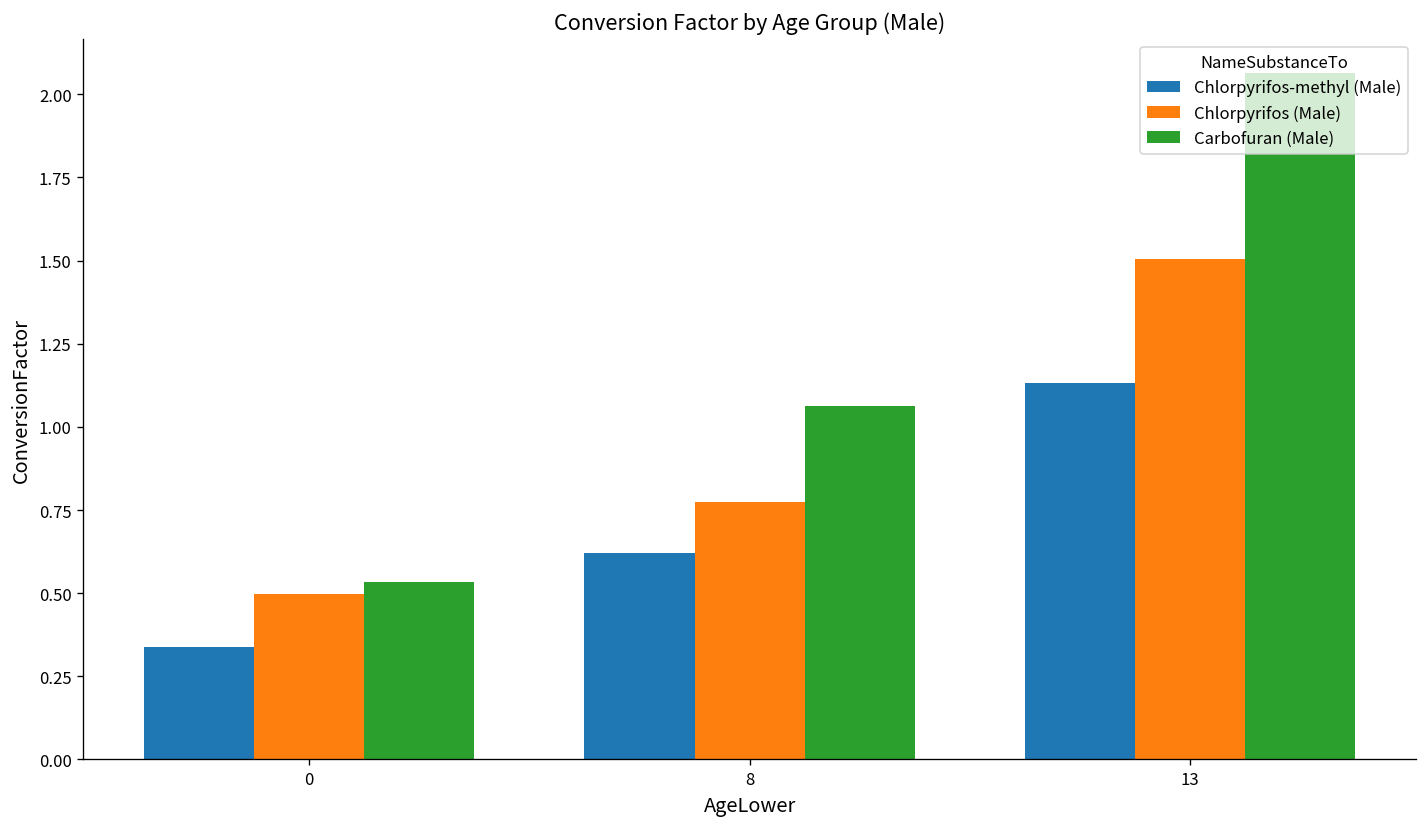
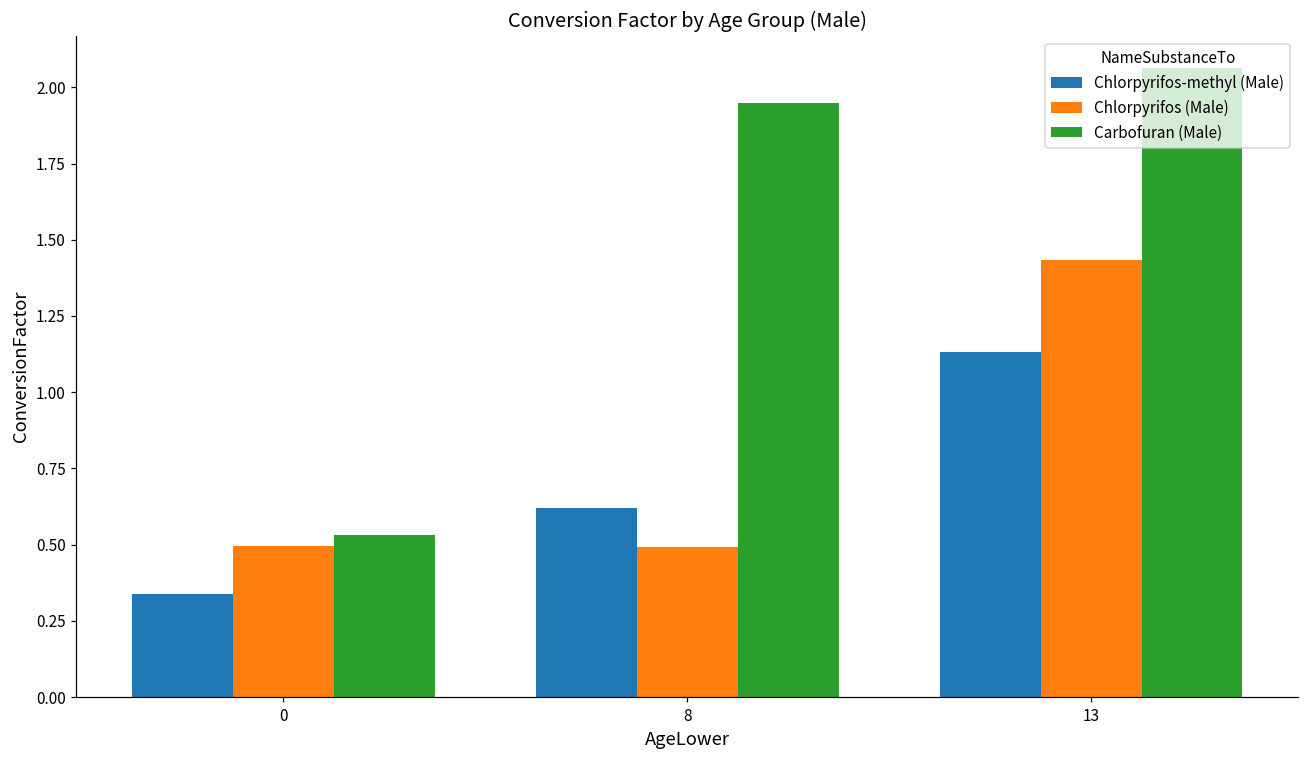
Chlorpyrifos (Male), 8: 0.77 -> 0.49
Carbofuran (Male), 8: 1.06 -> 1.95
Chlorpyrifos (Male), 13: 1.50 -> 1.43
